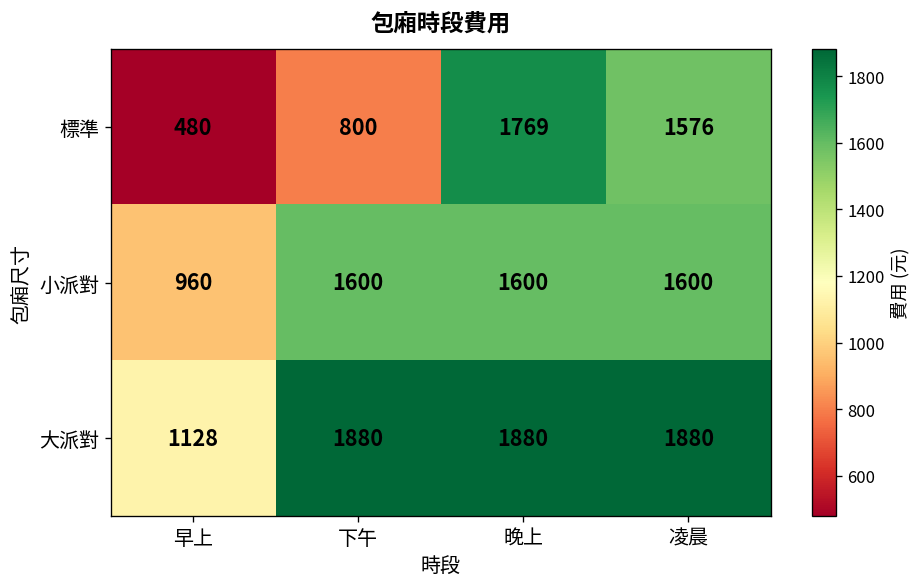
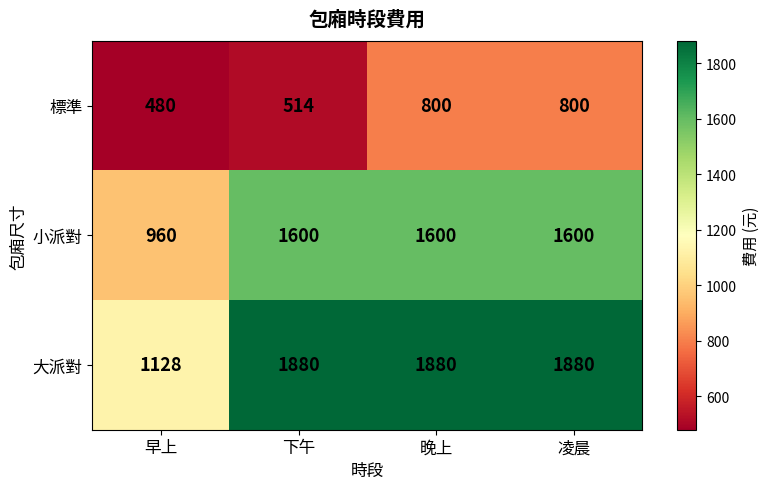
標準, 下午: 800 -> 514
標準, 晚上: 1769 -> 800
標準, 凌晨: 1576 -> 800
